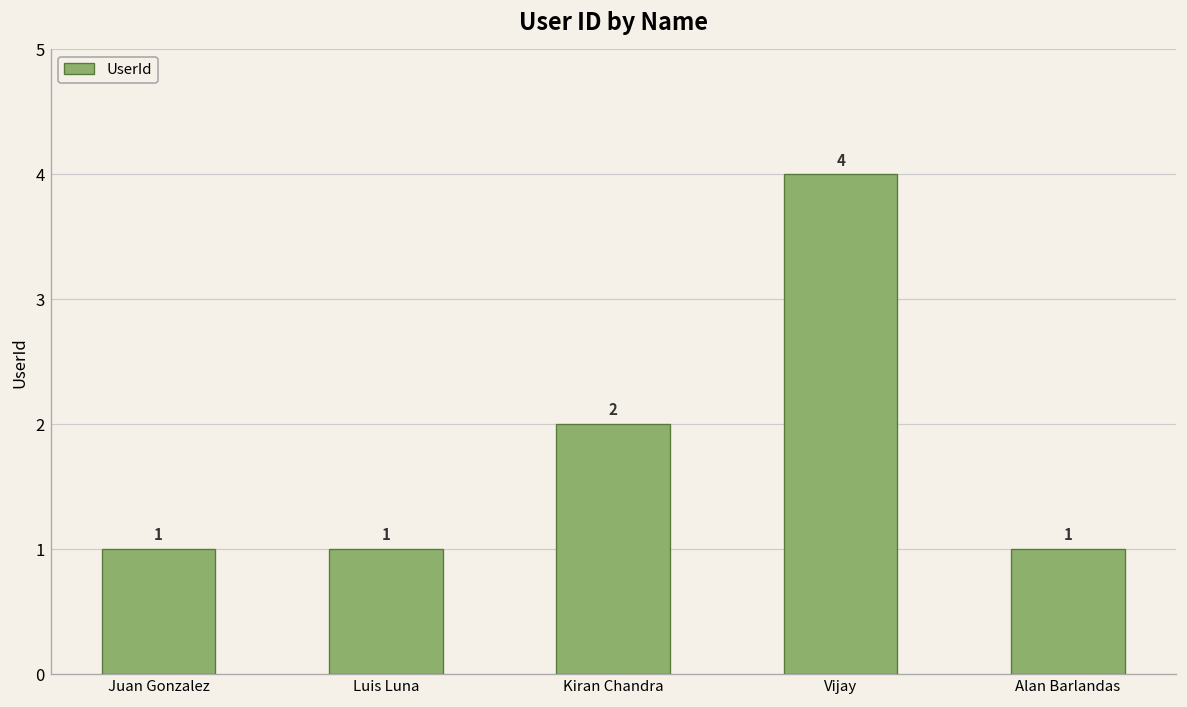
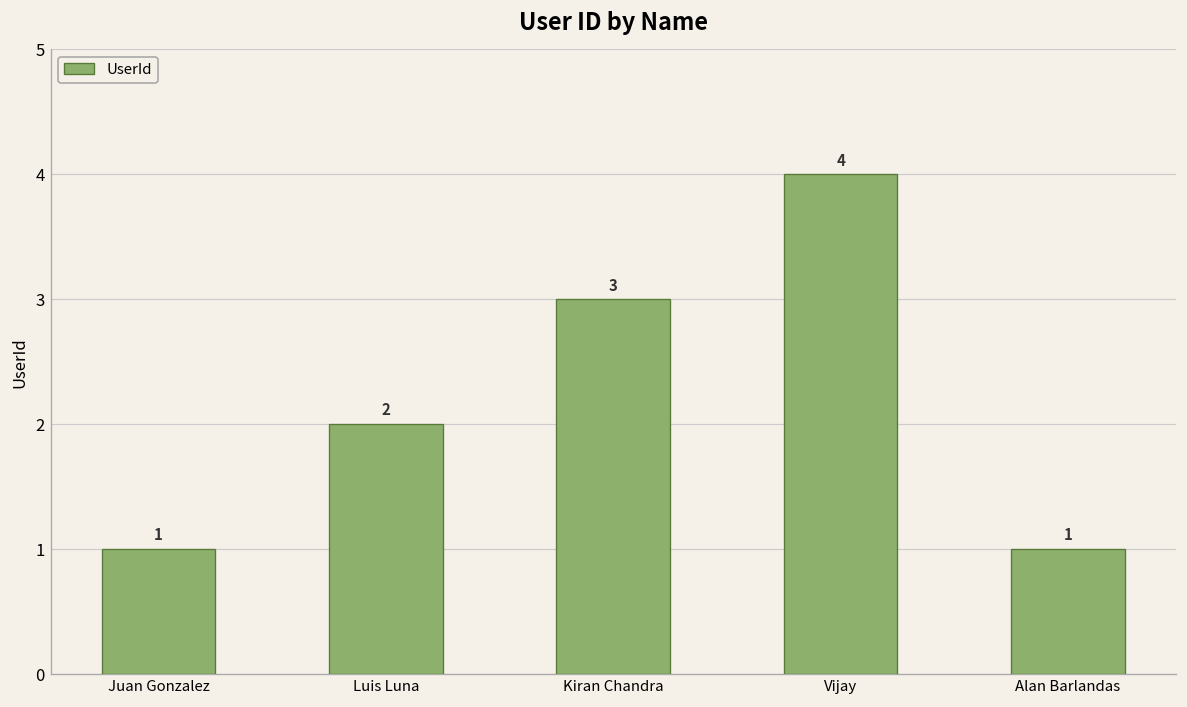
Luis Luna: 1 -> 2
Kiran Chandra: 2 -> 3
